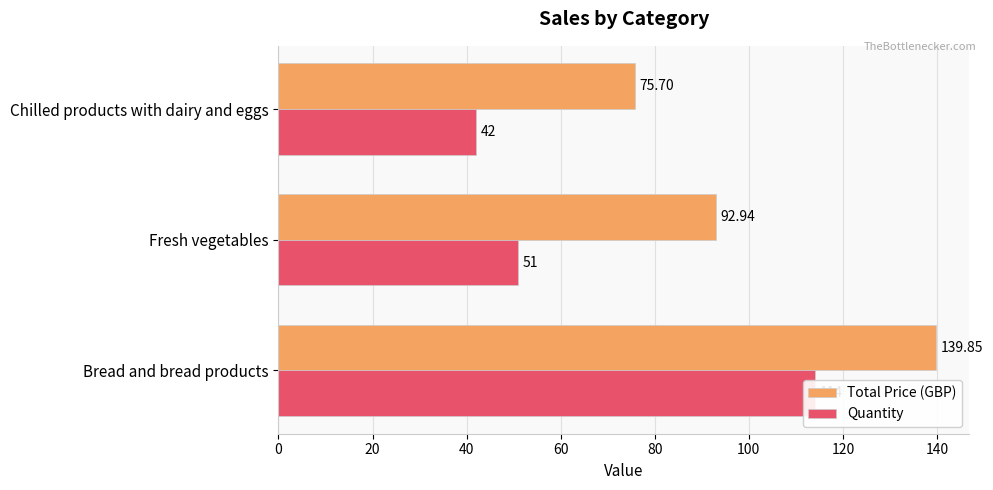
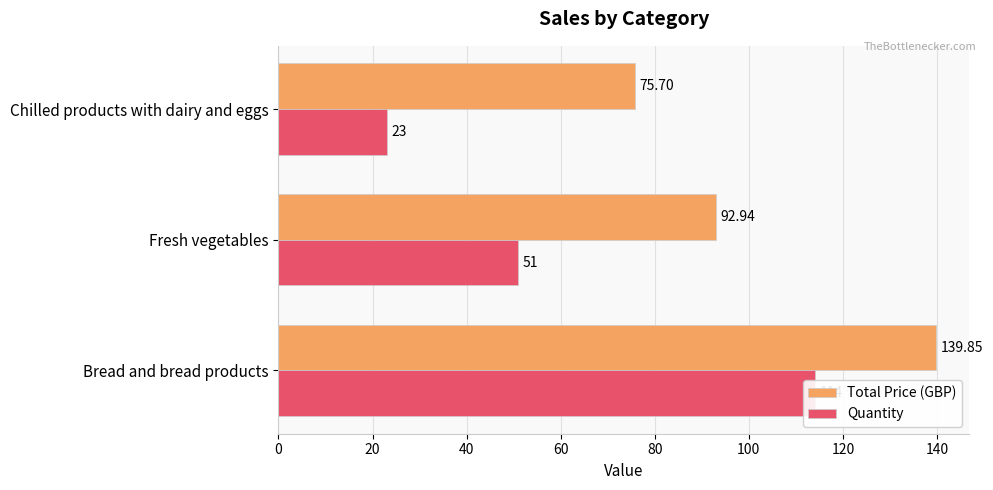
Quantity, Chilled products with dairy and eggs: 42 -> 23
